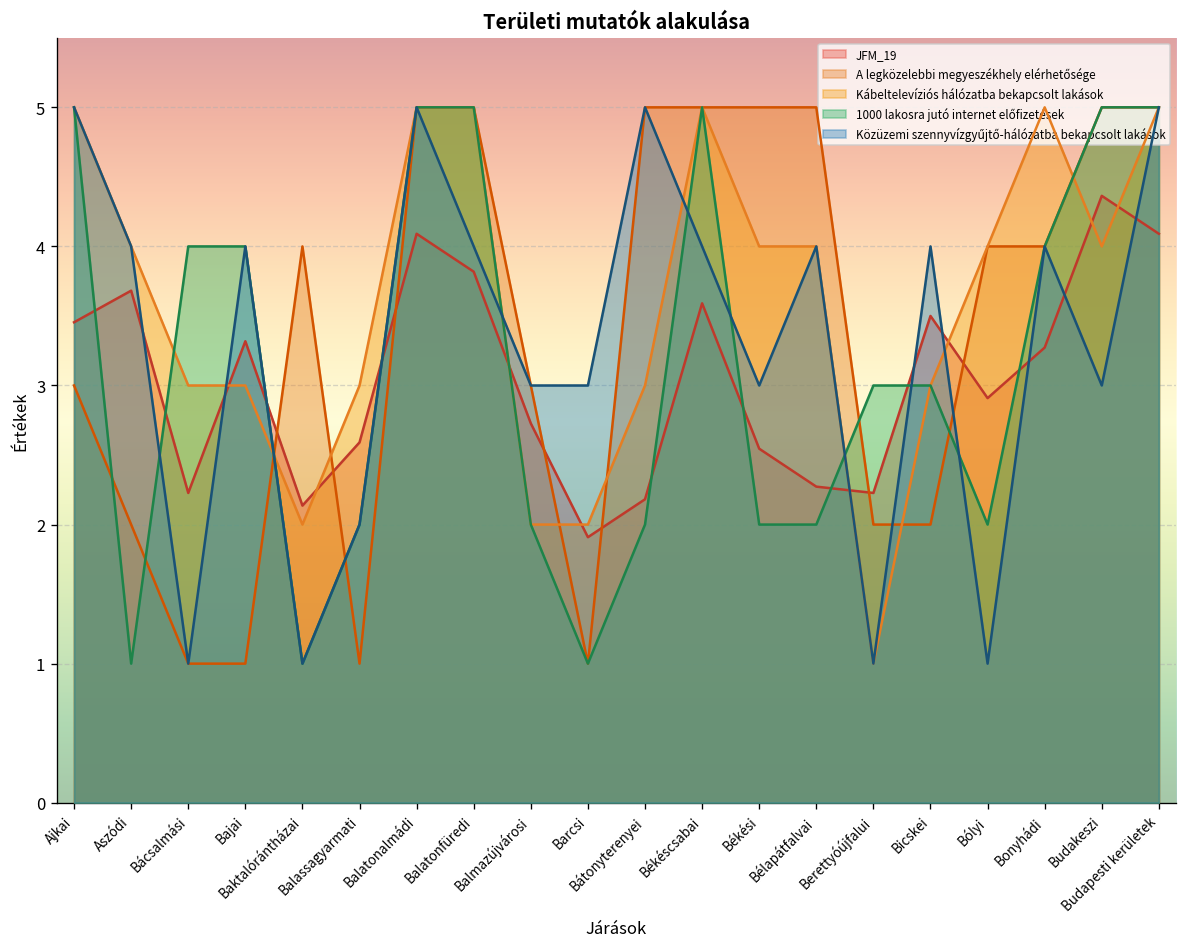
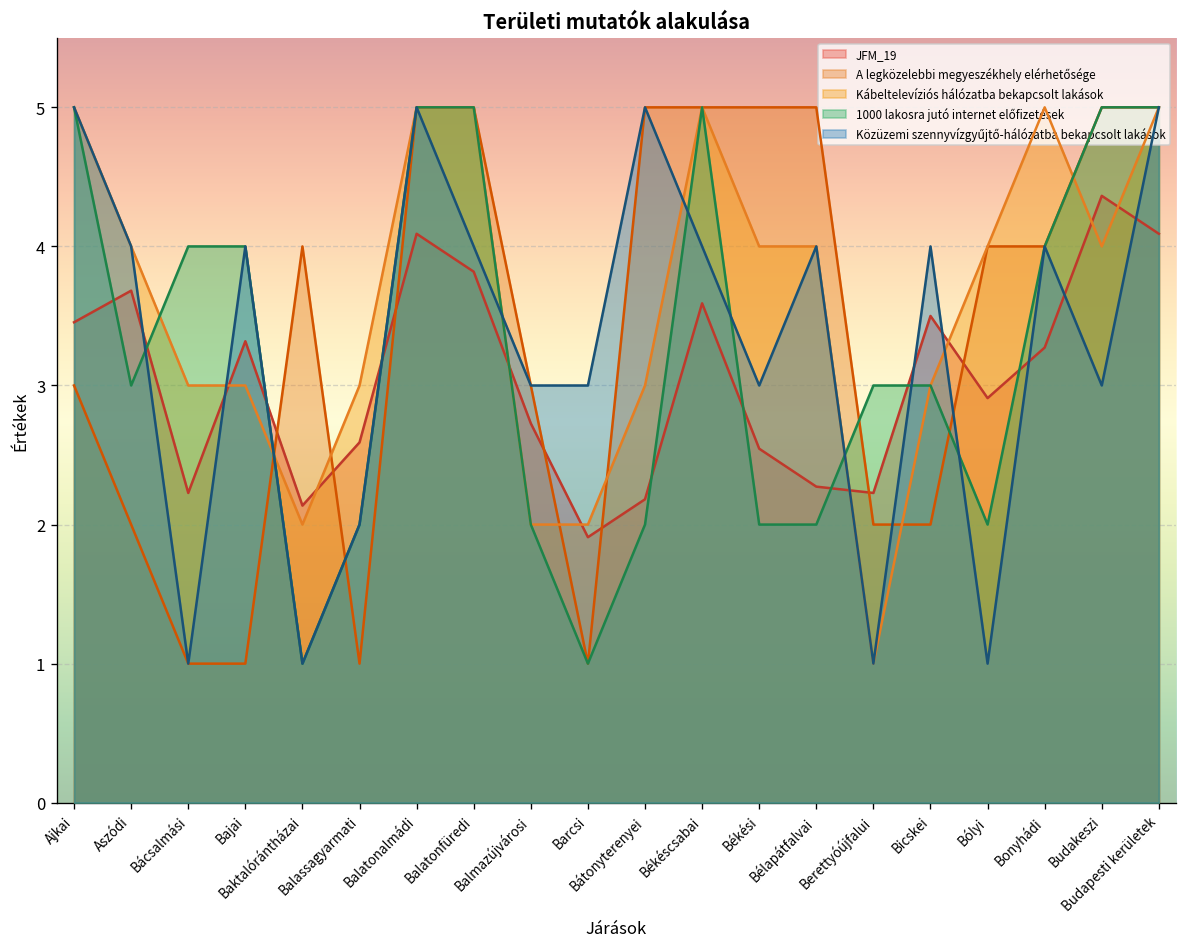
1000 lakosra jutó internet előfizetések, Aszódi: 1 -> 3
